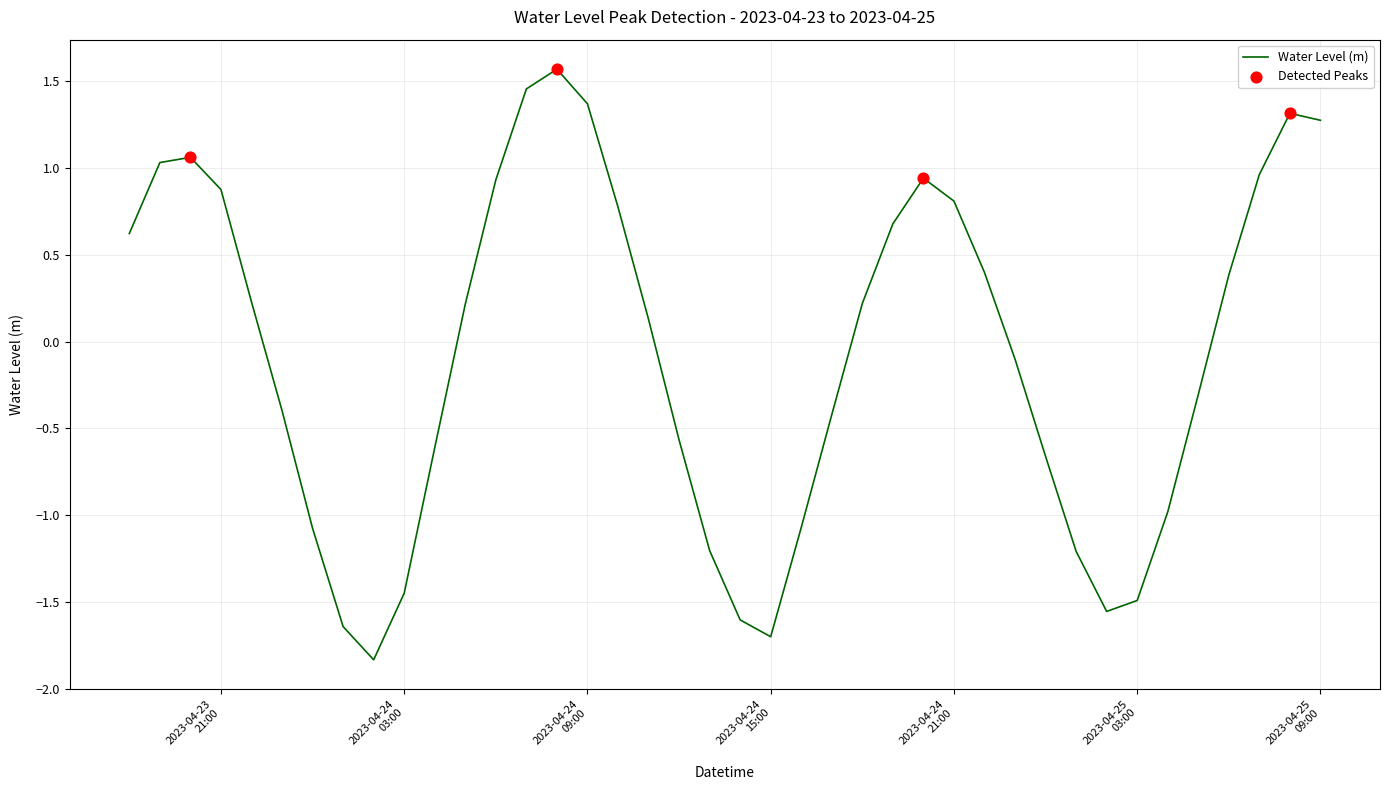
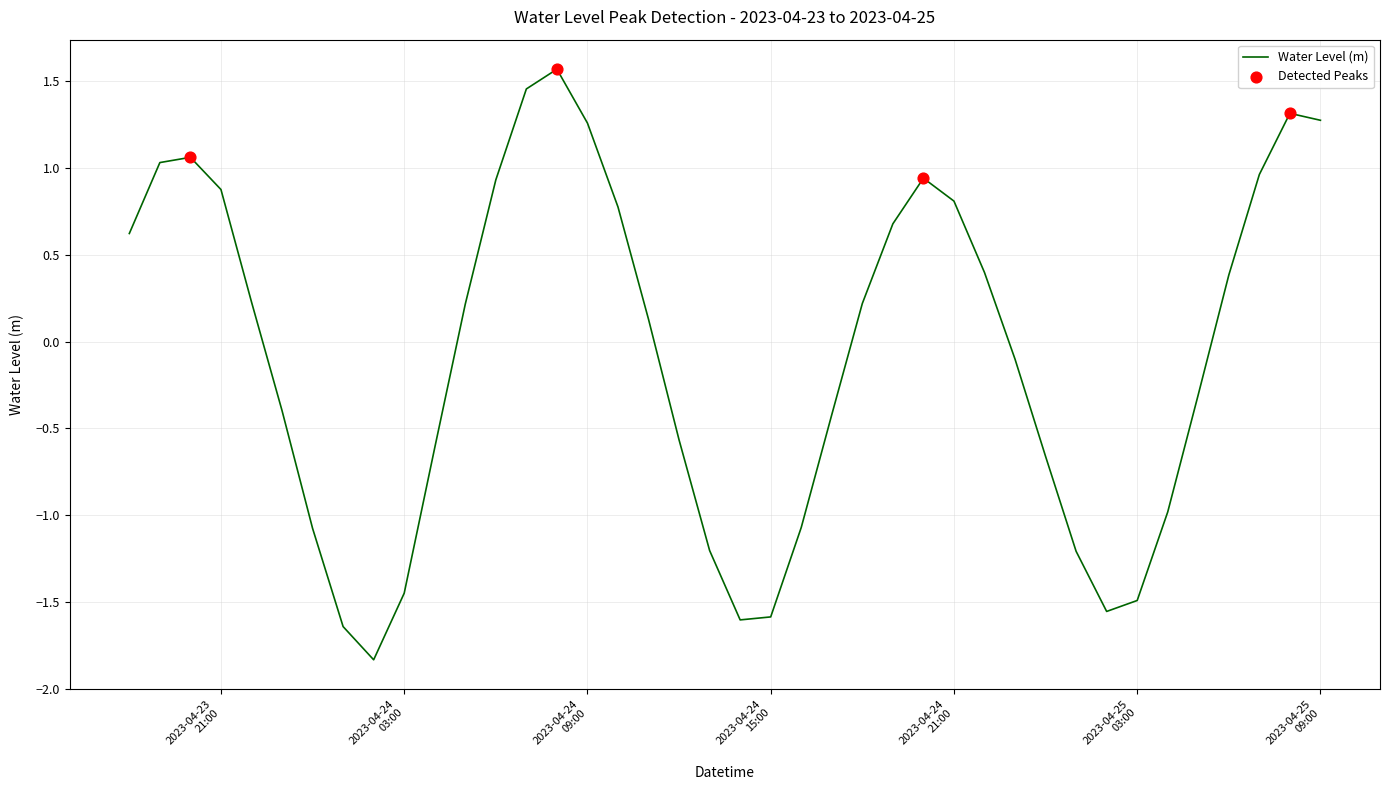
Water Level (m), 2023-04-24 09:00: 1.37 -> 1.26
Water Level (m), 2023-04-24 15:00: -1.70 -> -1.59
